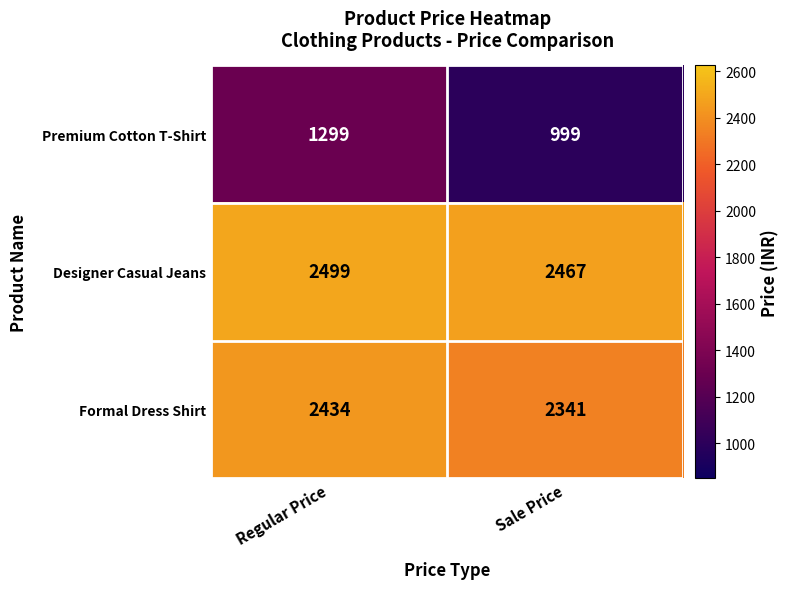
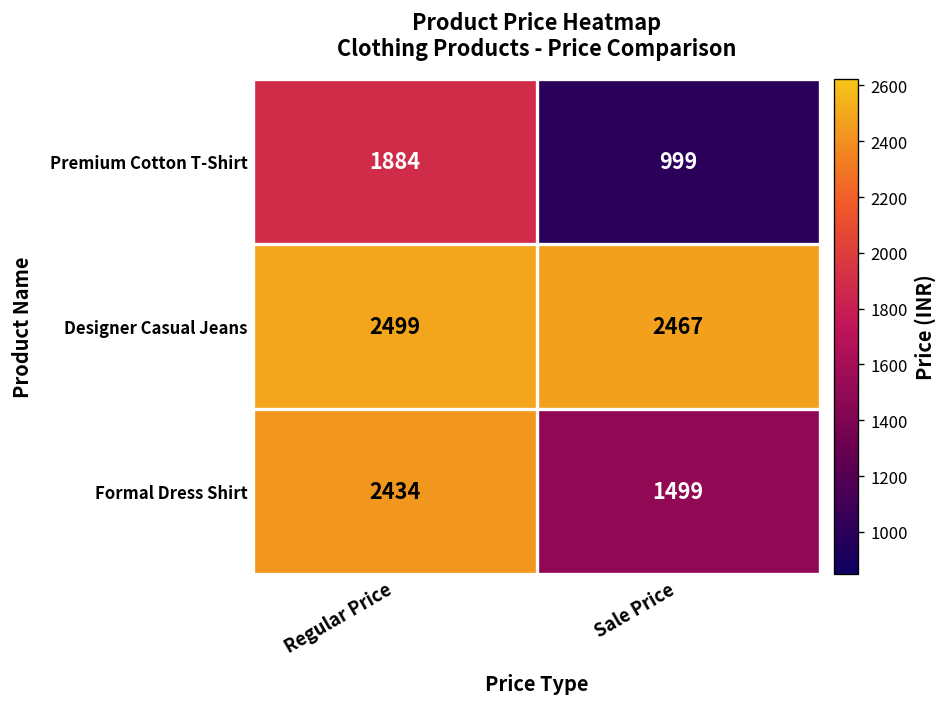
Premium Cotton T-Shirt, Regular Price: 1299 -> 1884
Formal Dress Shirt, Sale Price: 2341 -> 1499
